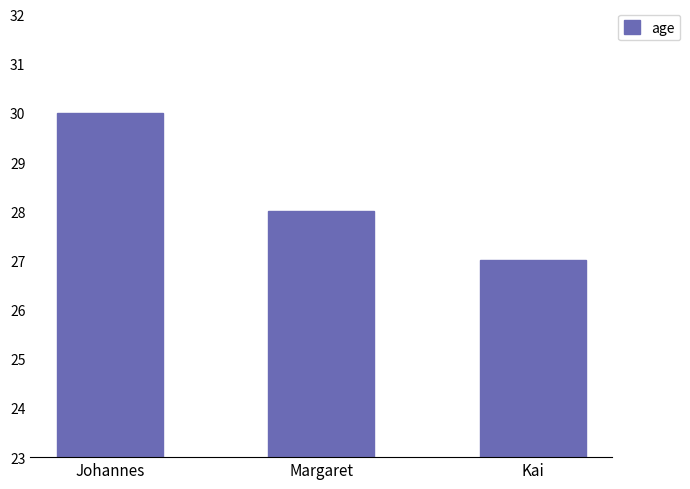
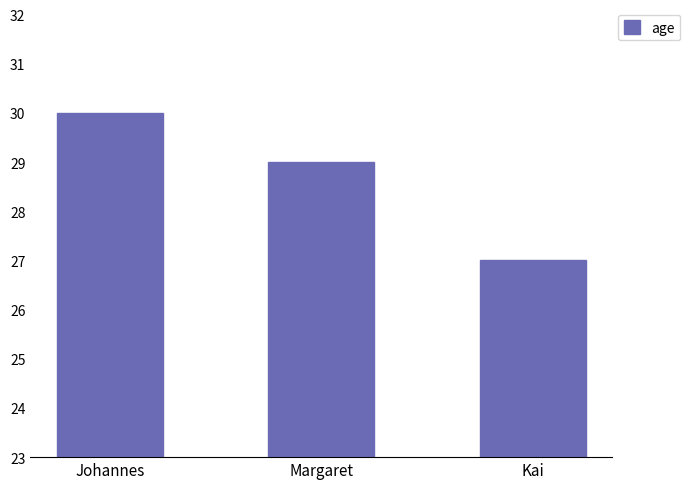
Margaret: 28 -> 29
